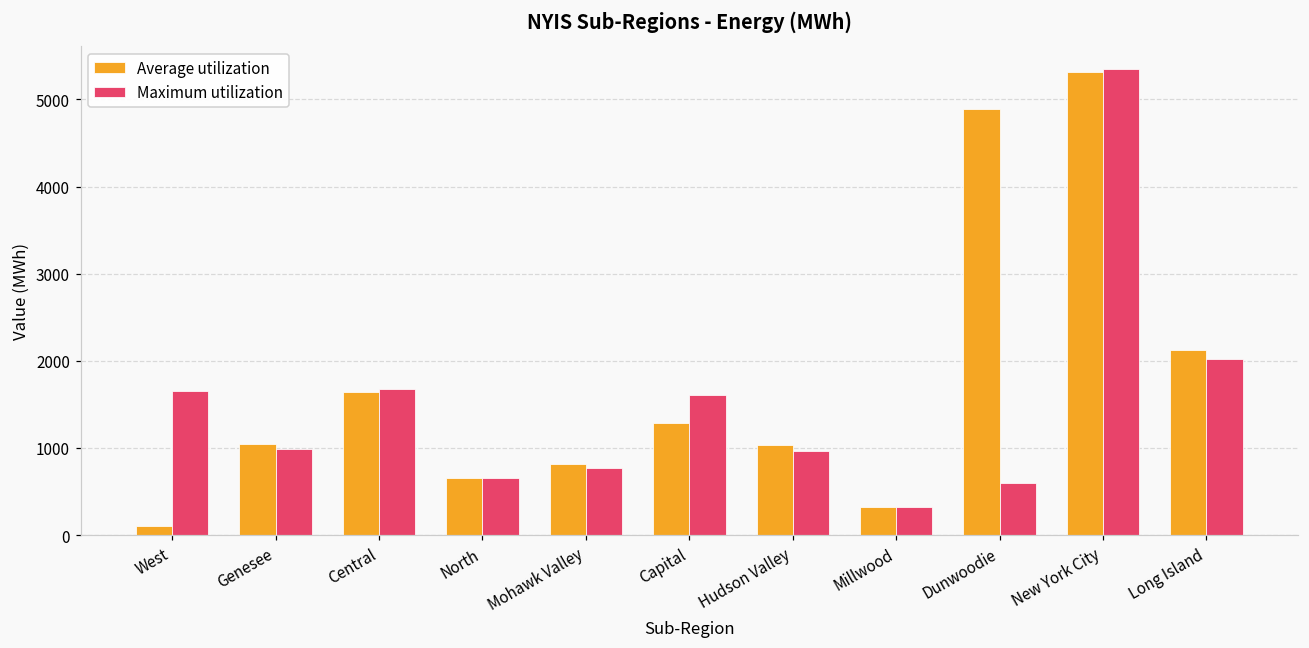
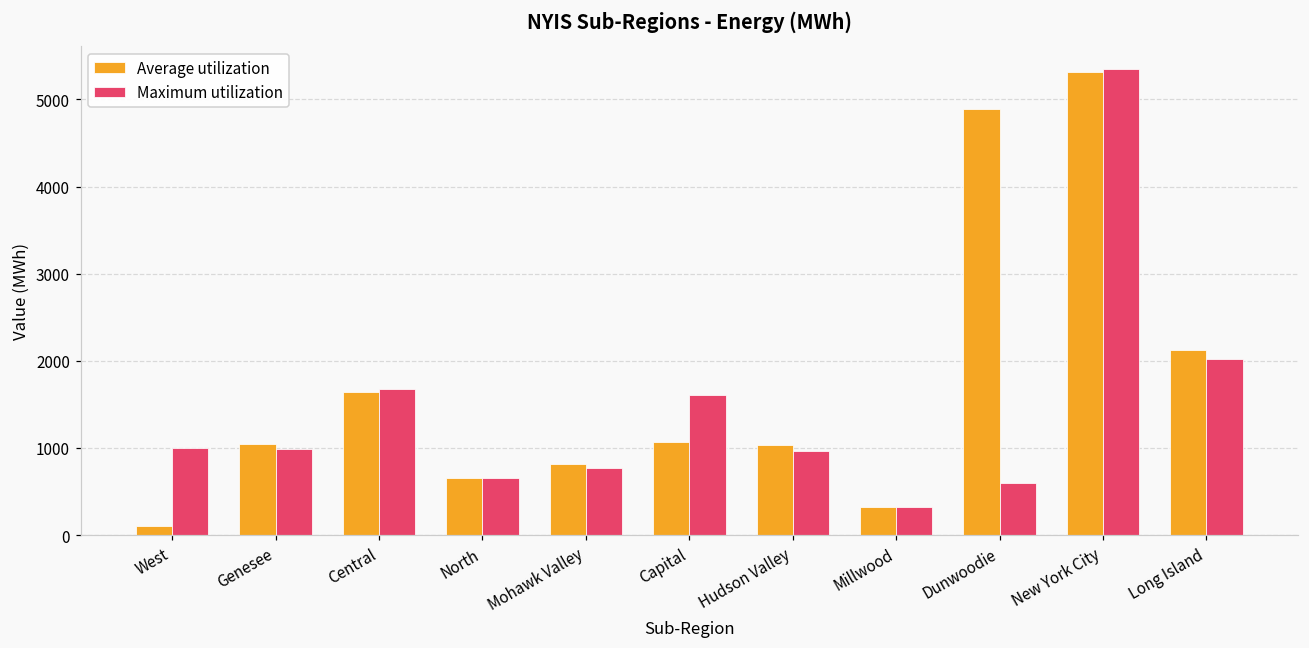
Maximum utilization, West: 1700 -> 1000
Average utilization, Capital: 1300 -> 1100
